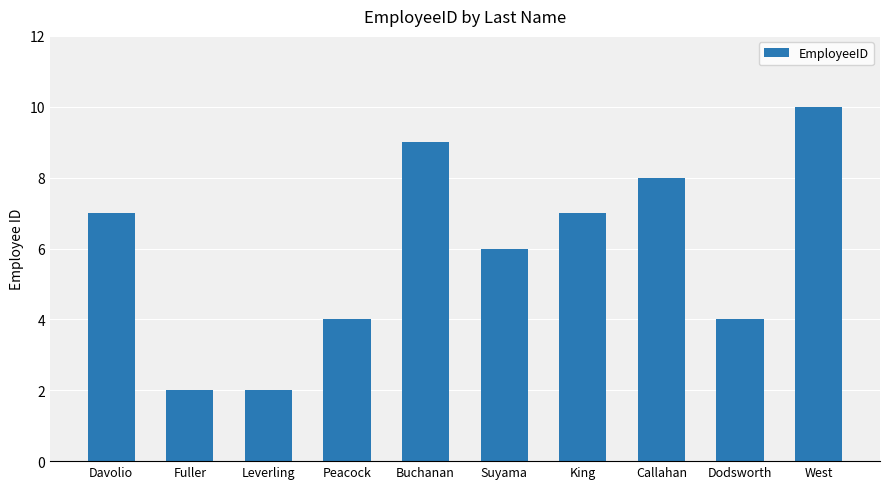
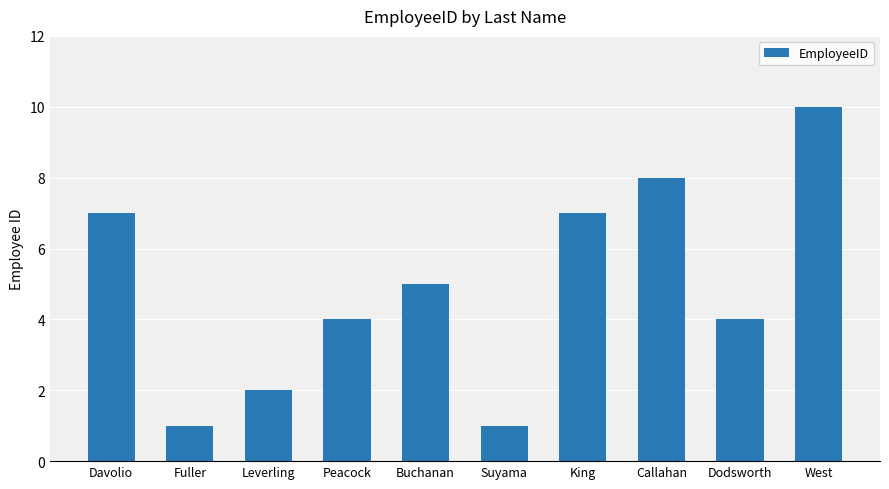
Fuller: 2 -> 1
Buchanan: 9 -> 5
Suyama: 6 -> 1
